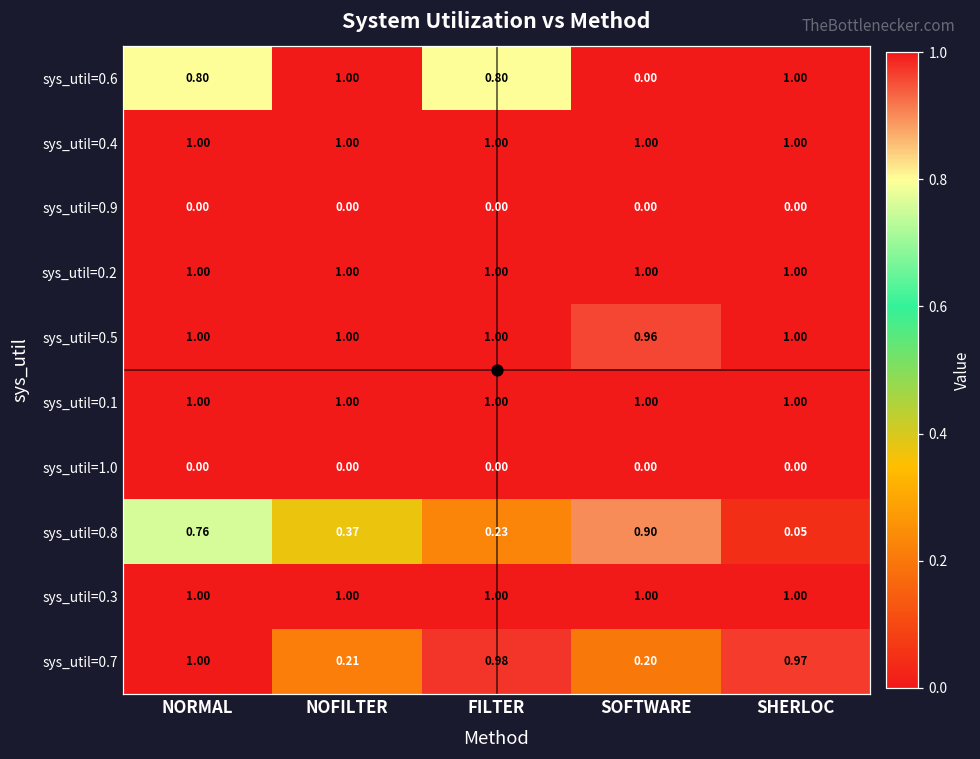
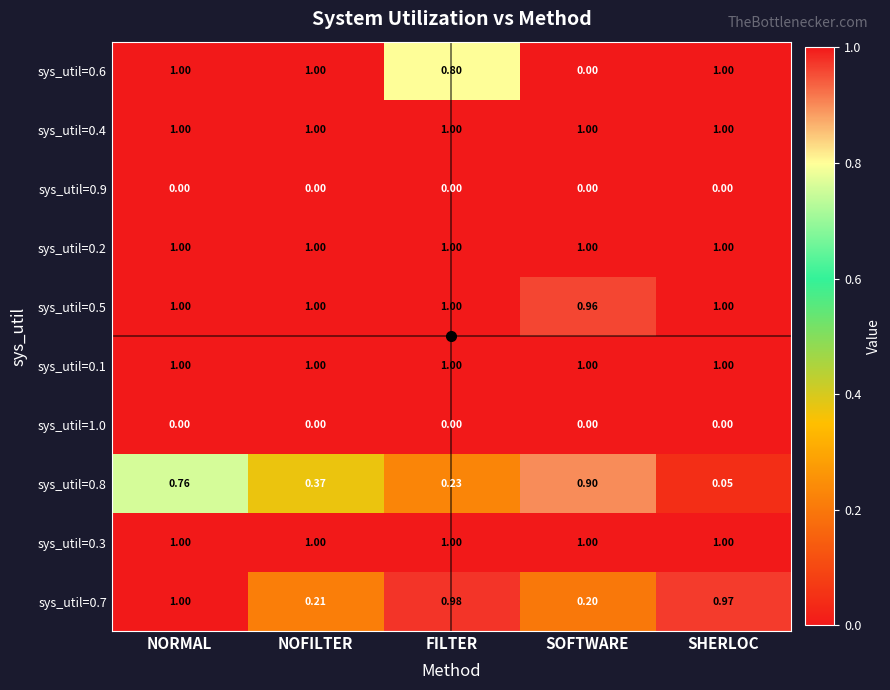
sys_util=0.6, NORMAL: 0.80 -> 1.00
